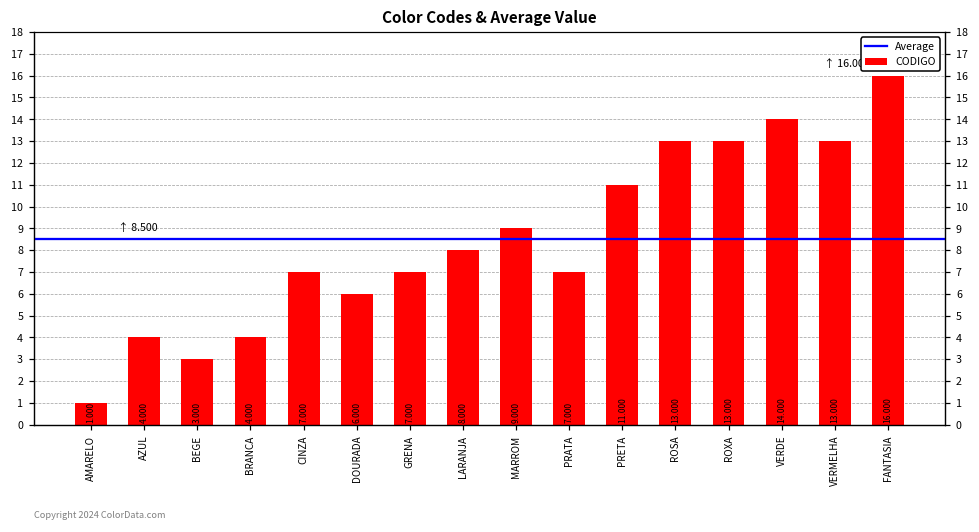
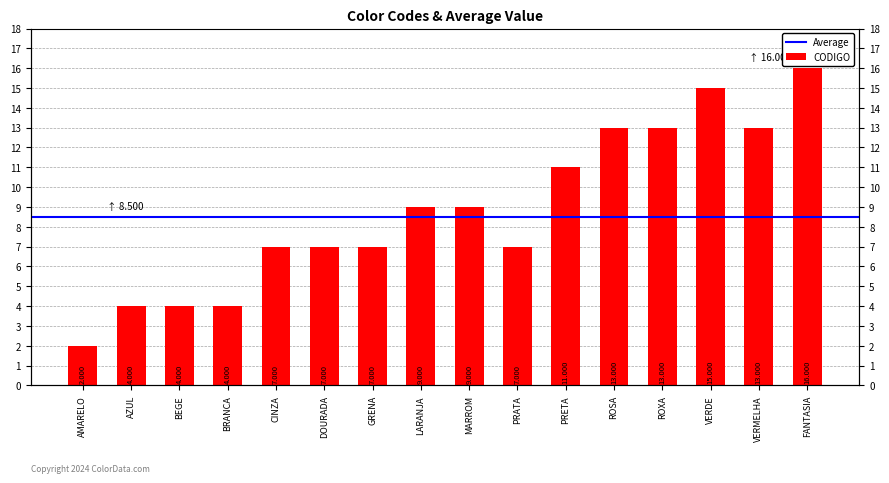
AMARELO: 1.000 -> 2.000
BEGE: 3.000 -> 4.000
DOURADA: 6.000 -> 7.000
LARANJA: 8.000 -> 9.000
VERDE: 14.000 -> 15.000
